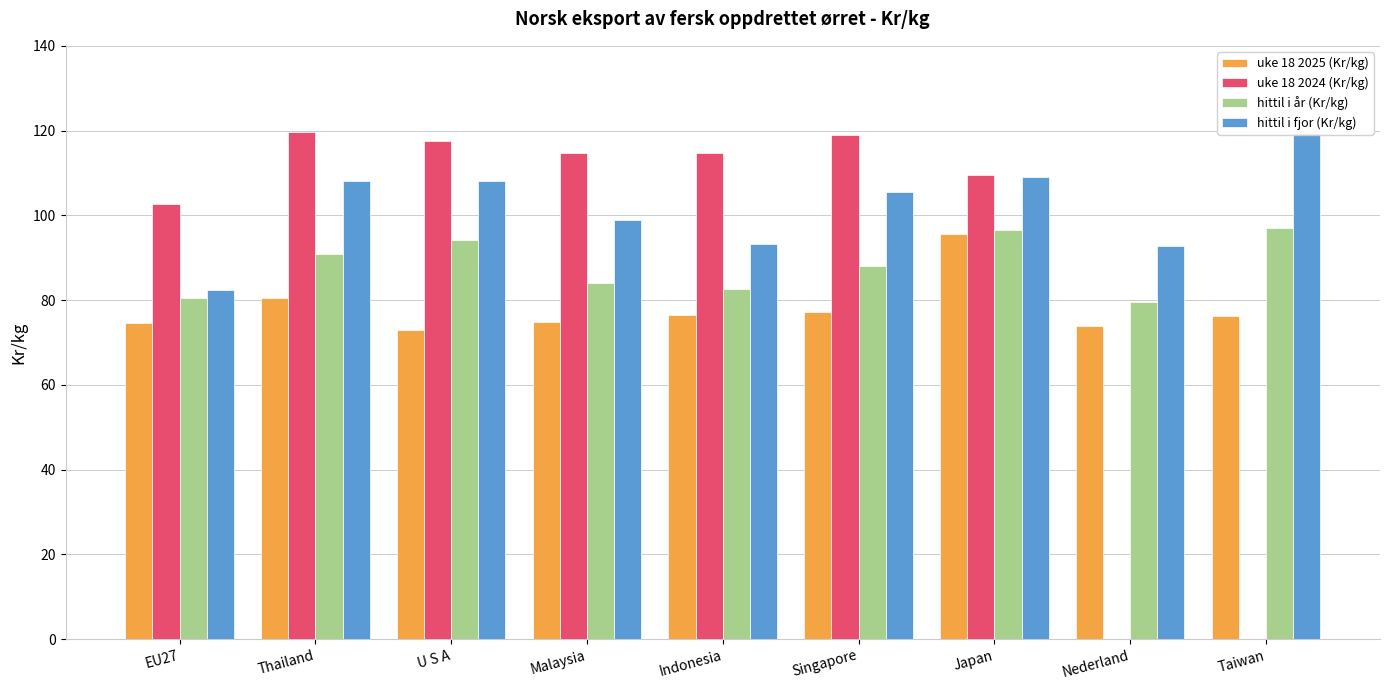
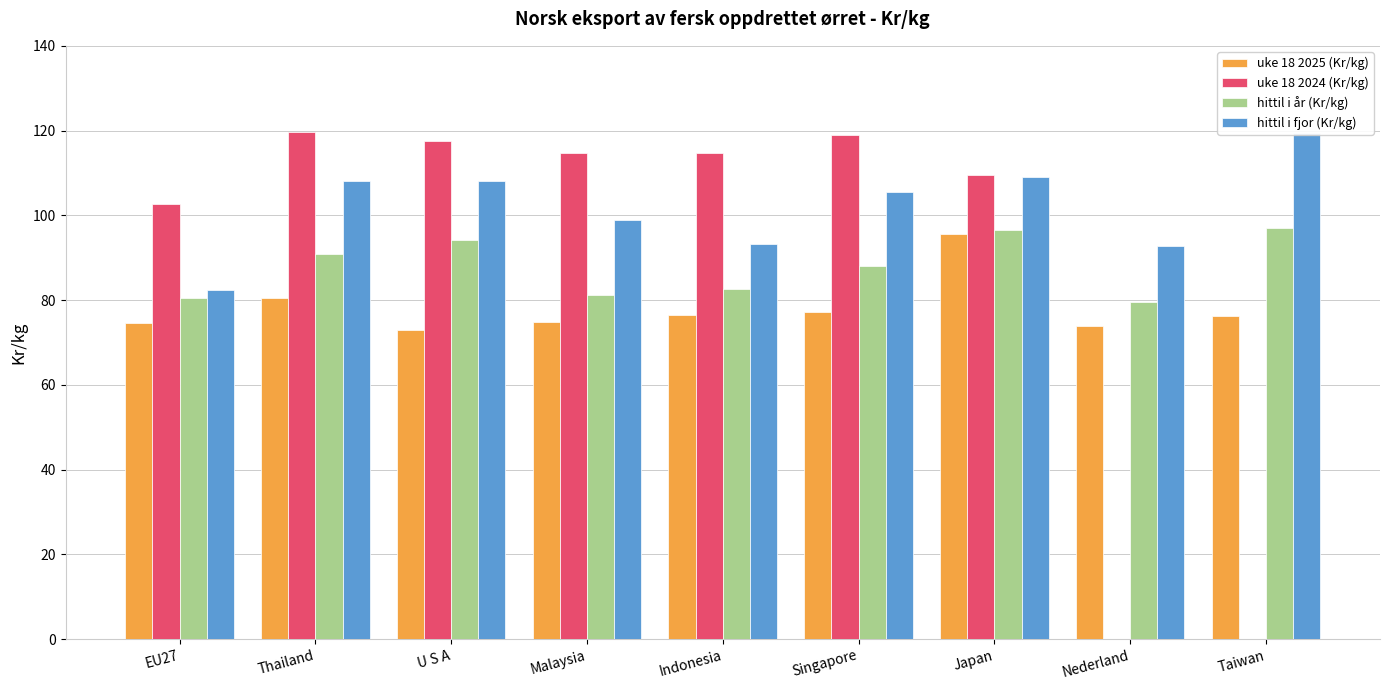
hittil i år (Kr/kg), Malaysia: 84 -> 81
